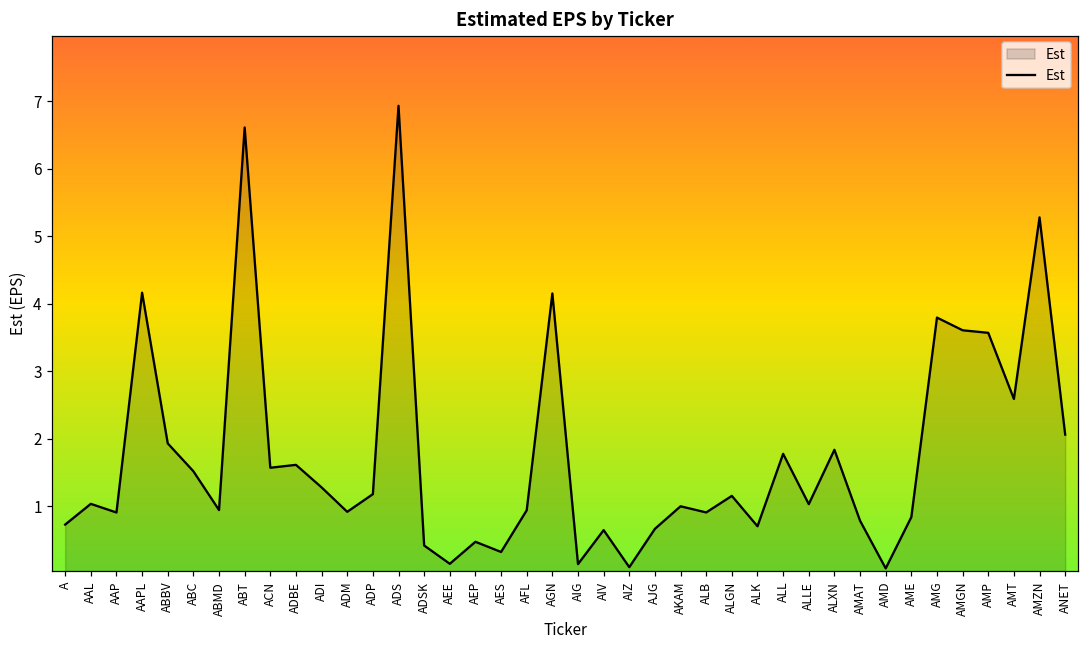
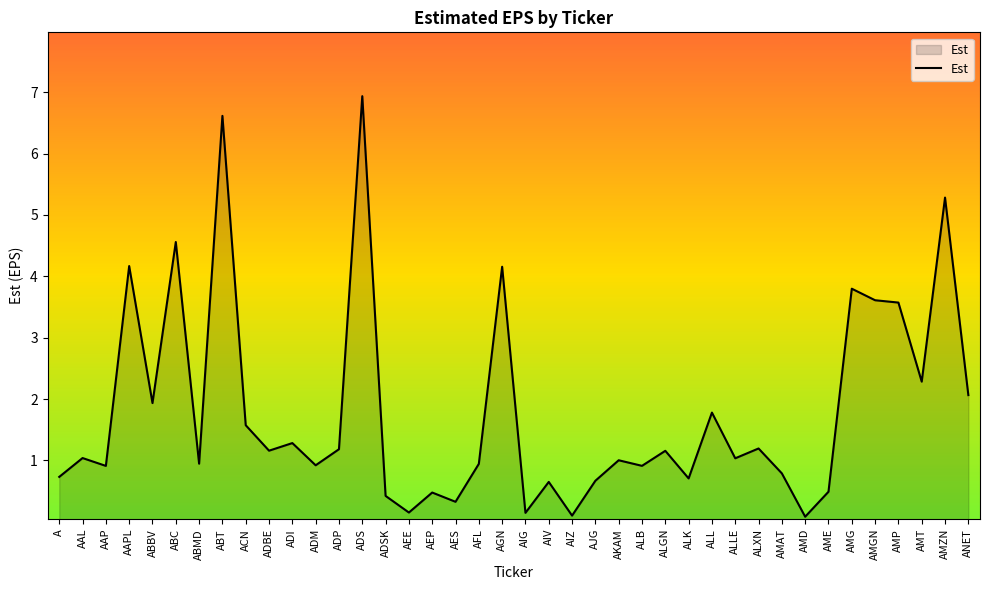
ABC: 1.5 -> 4.6
ADBE: 1.6 -> 1.2
ALXN: 1.8 -> 1.2
AME: 0.8 -> 0.5
AMT: 2.6 -> 2.3
